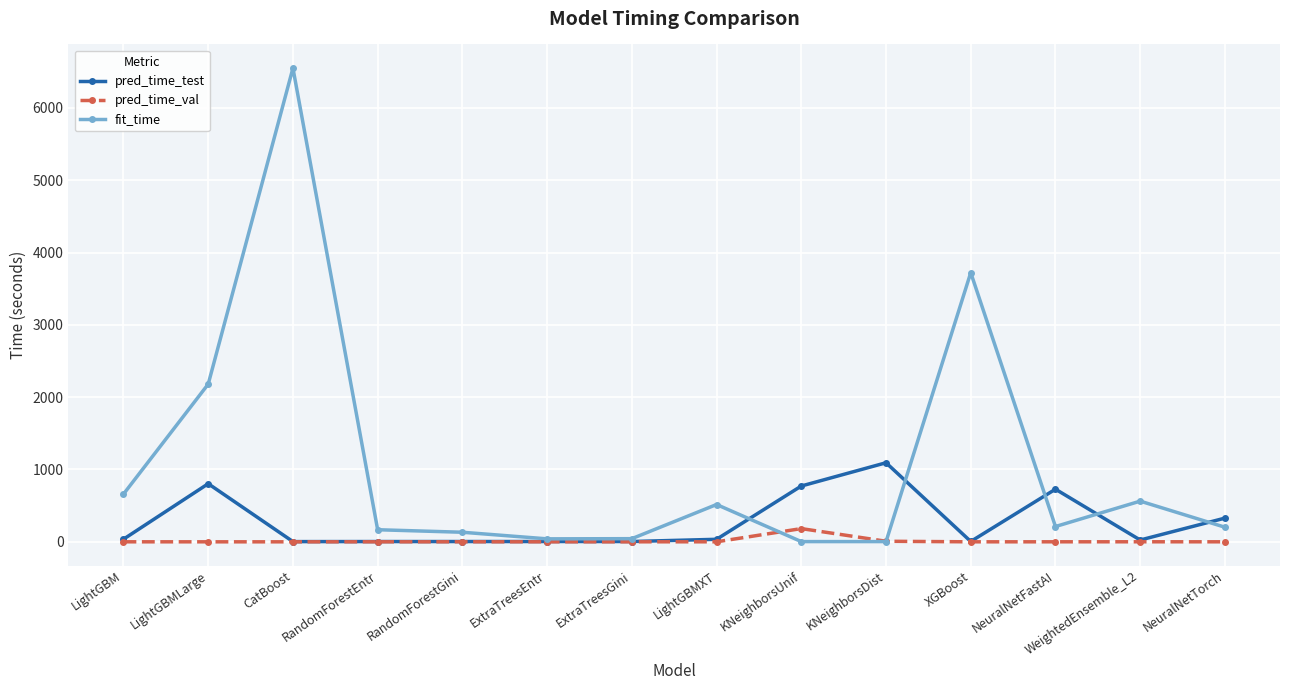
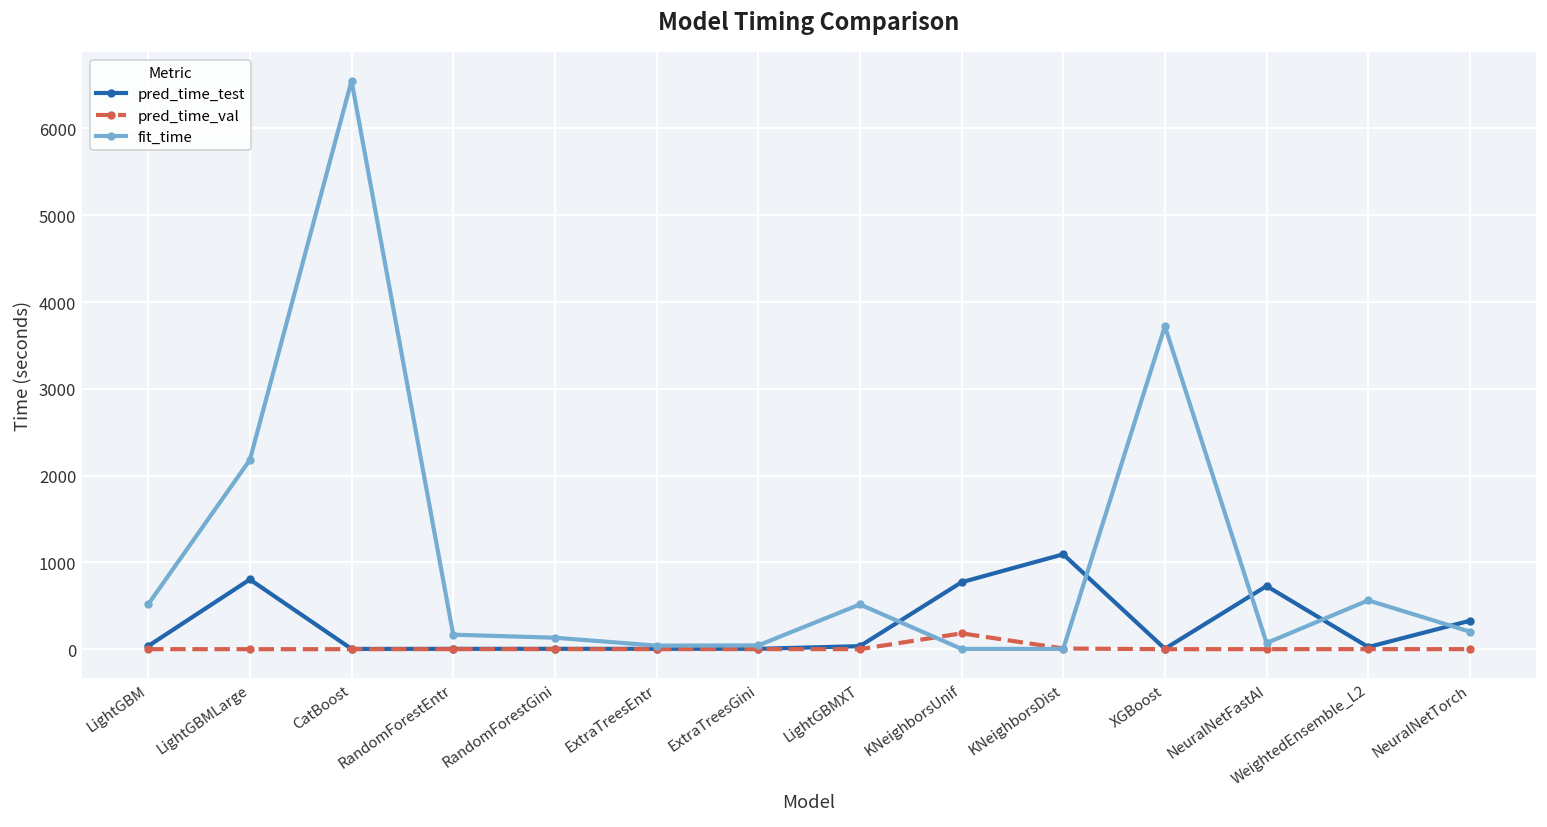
fit_time, LightGBM: 700 -> 500
fit_time, NeuralNetFastAI: 200 -> 100
